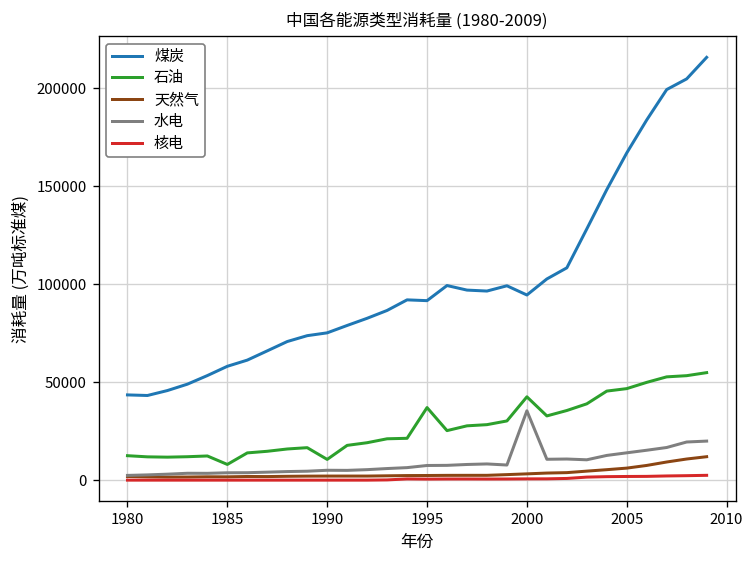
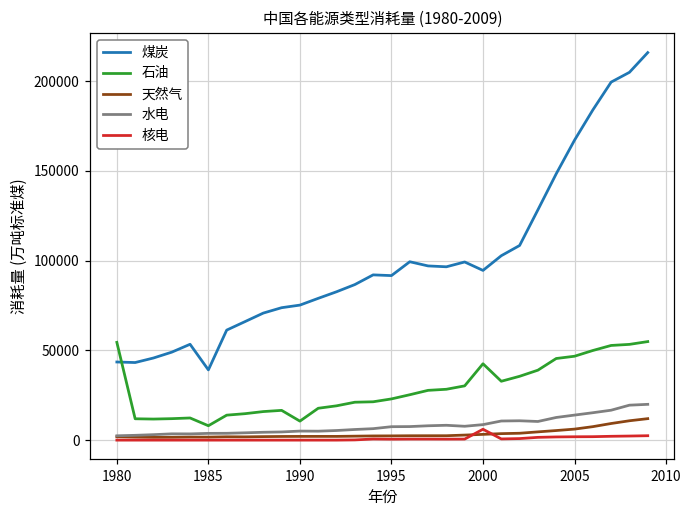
石油, 1980: 12000 -> 54000
煤炭, 1985: 58000 -> 39000
石油, 1995: 37000 -> 23000
水电, 2000: 35000 -> 9000
核电, 2000: 1000 -> 6000
